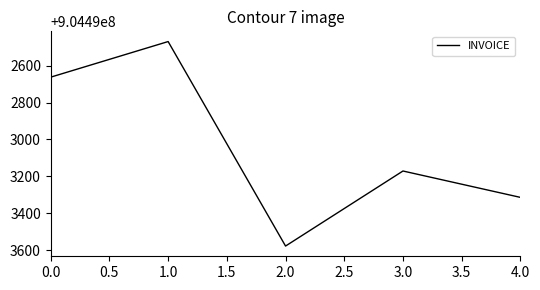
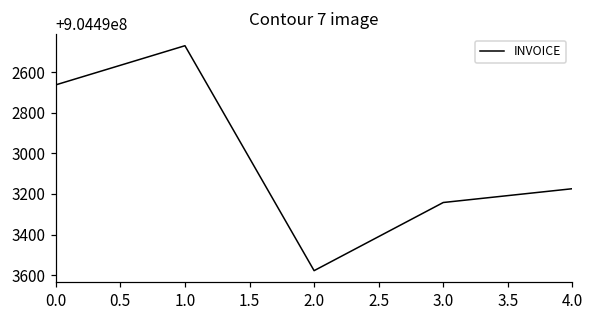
3.0: 904493170 -> 904493240
4.0: 904493310 -> 904493170
